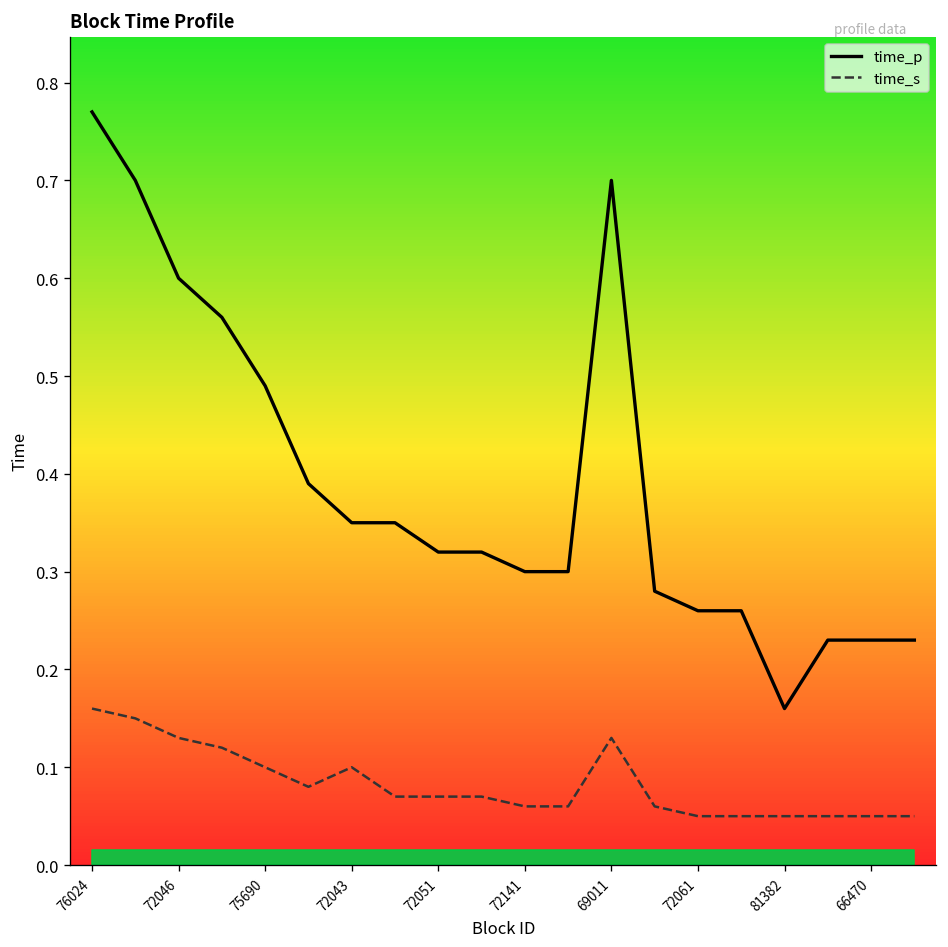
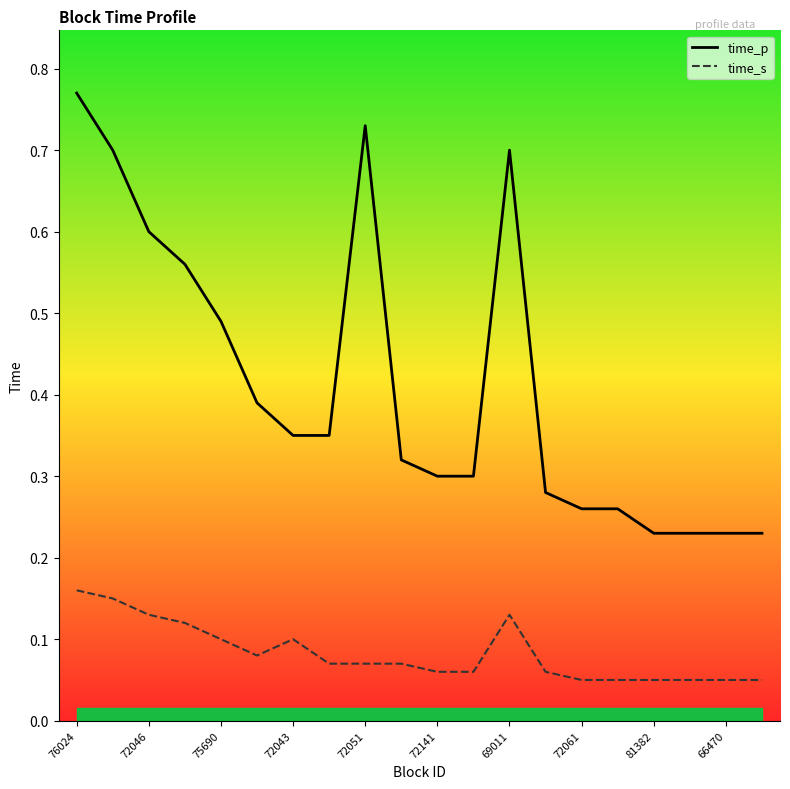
time_p, 72051: 0.32 -> 0.73
time_p, 81382: 0.16 -> 0.23
